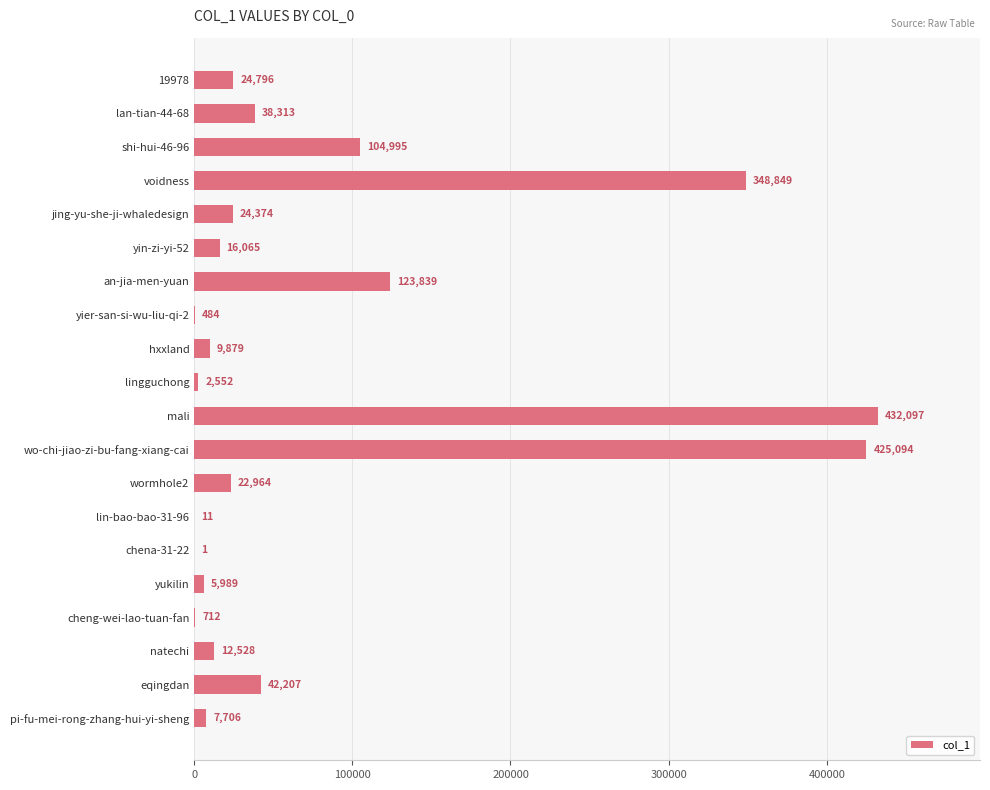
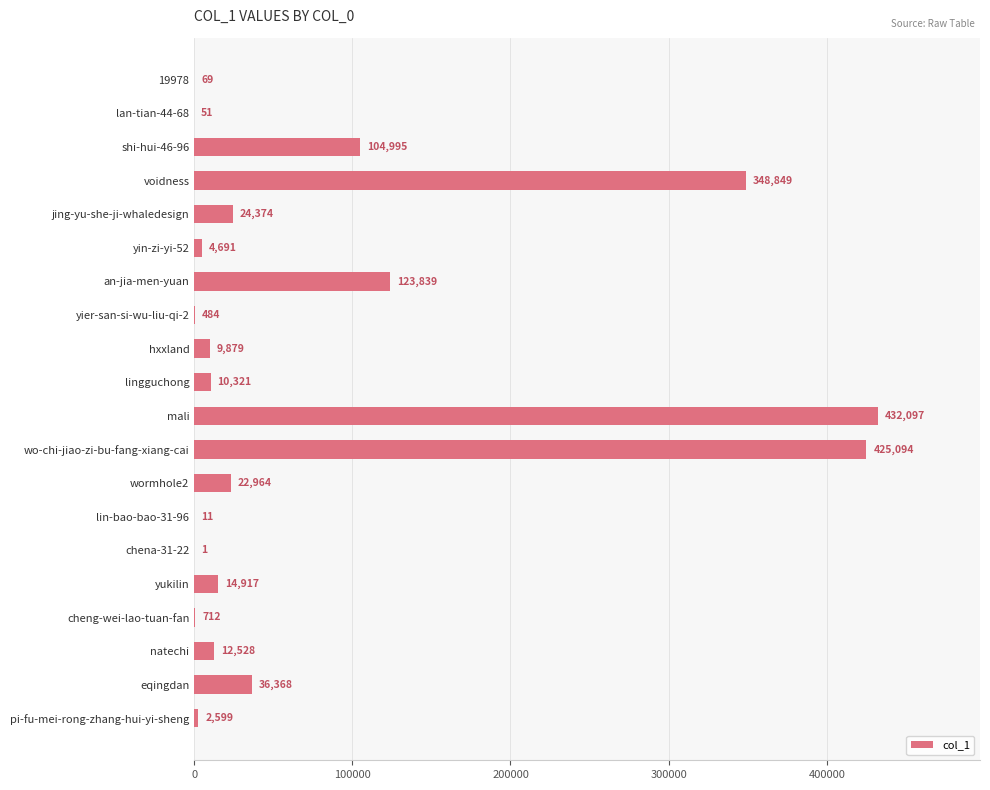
19978: 24,796 -> 69
lan-tian-44-68: 38,313 -> 51
yin-zi-yi-52: 16,065 -> 4,691
lingguchong: 2,552 -> 10,321
yukilin: 5,989 -> 14,917
eqingdan: 42,207 -> 36,368
pi-fu-mei-rong-zhang-hui-yi-sheng: 7,706 -> 2,599
